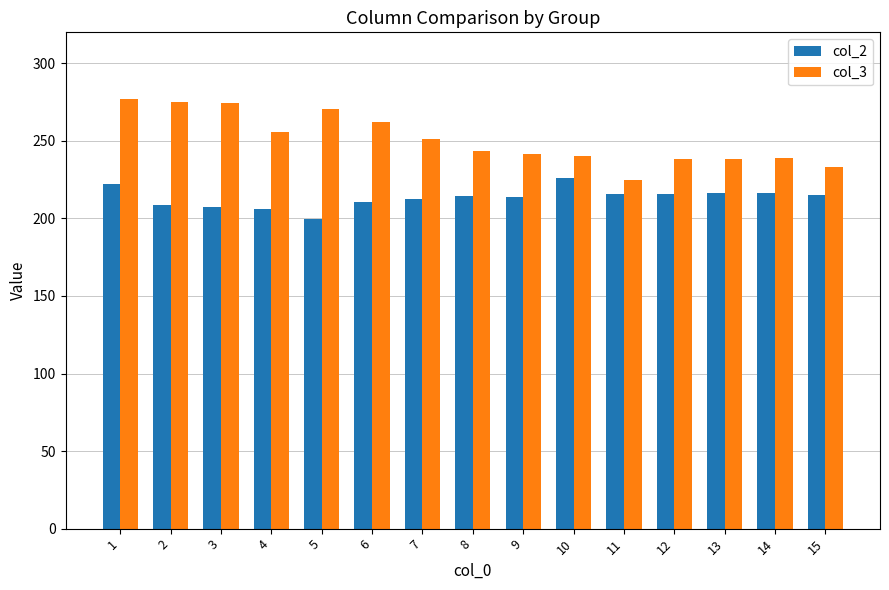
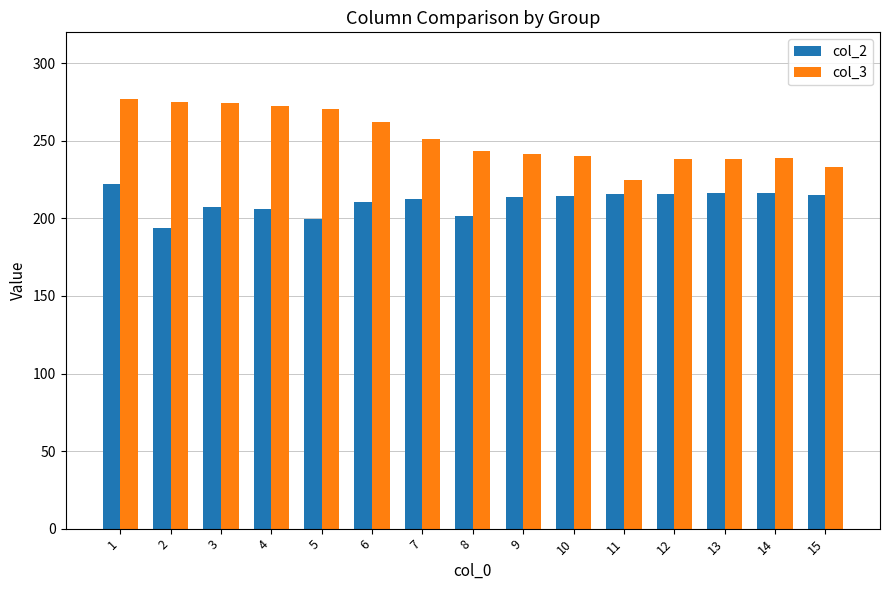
col_2, 2: 208 -> 194
col_3, 4: 256 -> 272
col_2, 8: 214 -> 201
col_2, 10: 226 -> 215
